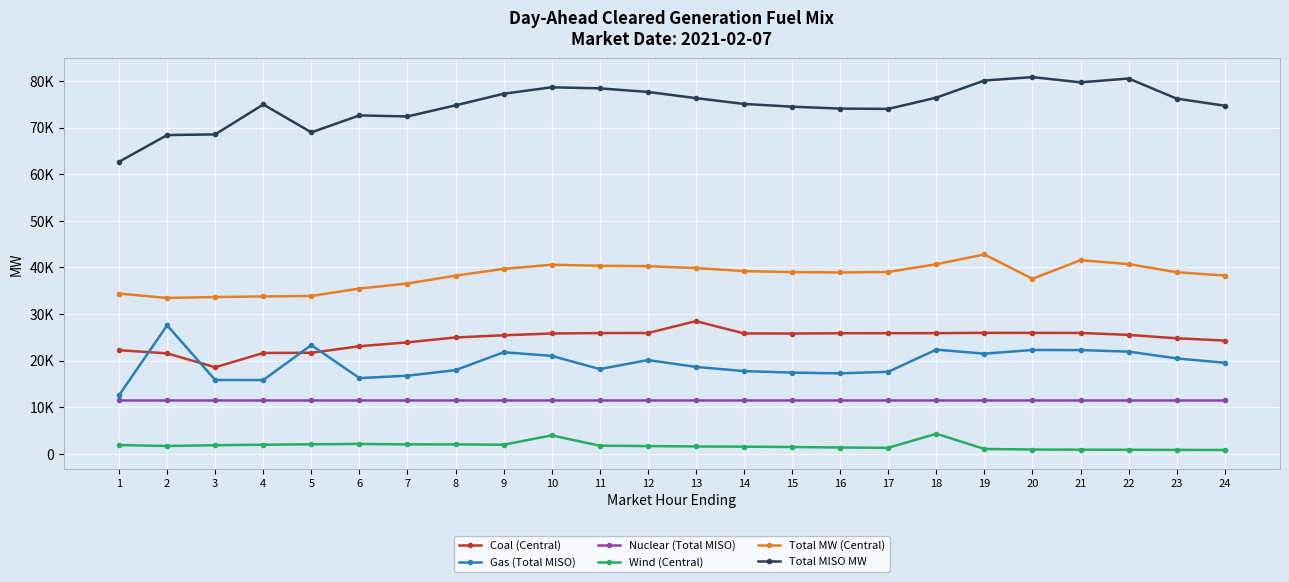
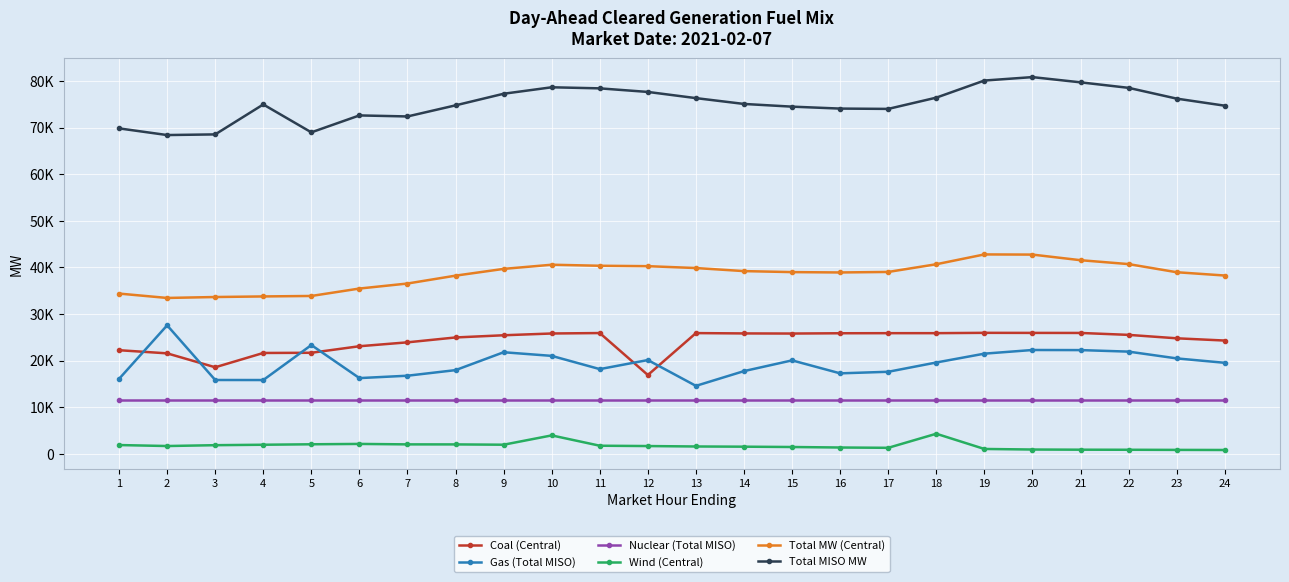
Gas (Total MISO), 1: 13000 -> 16000
Total MISO MW, 1: 63000 -> 70000
Coal (Central), 12: 26000 -> 17000
Coal (Central), 13: 28000 -> 26000
Gas (Total MISO), 13: 19000 -> 15000
Gas (Total MISO), 15: 17000 -> 20000
Gas (Total MISO), 18: 22000 -> 20000
Total MW (Central), 20: 38000 -> 43000
Total MISO MW, 22: 81000 -> 79000
